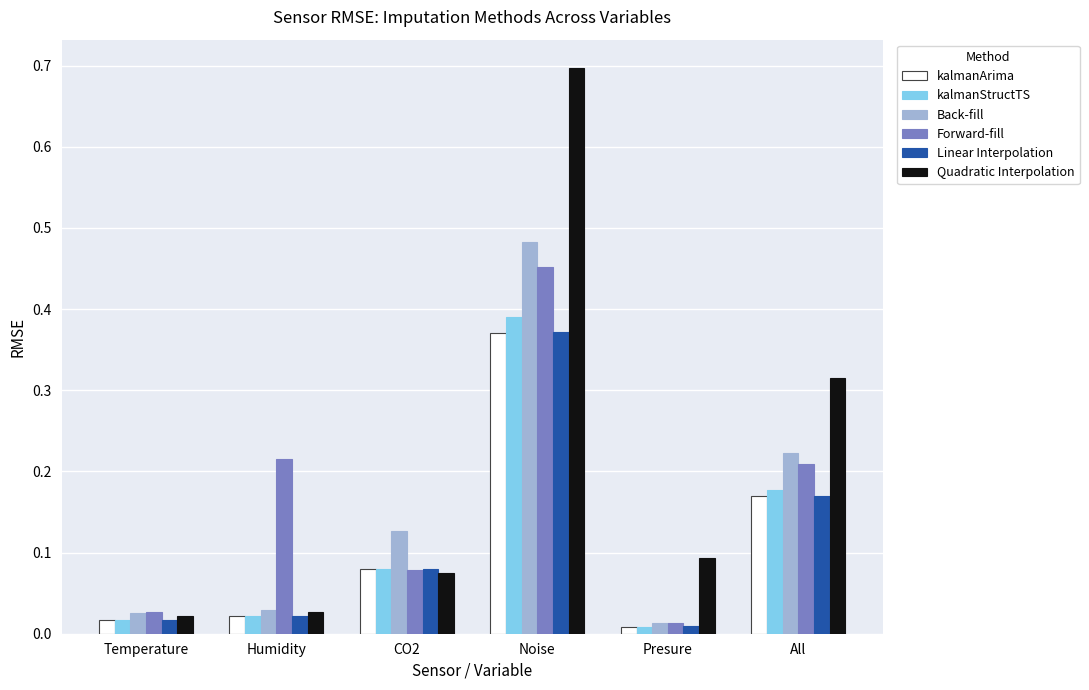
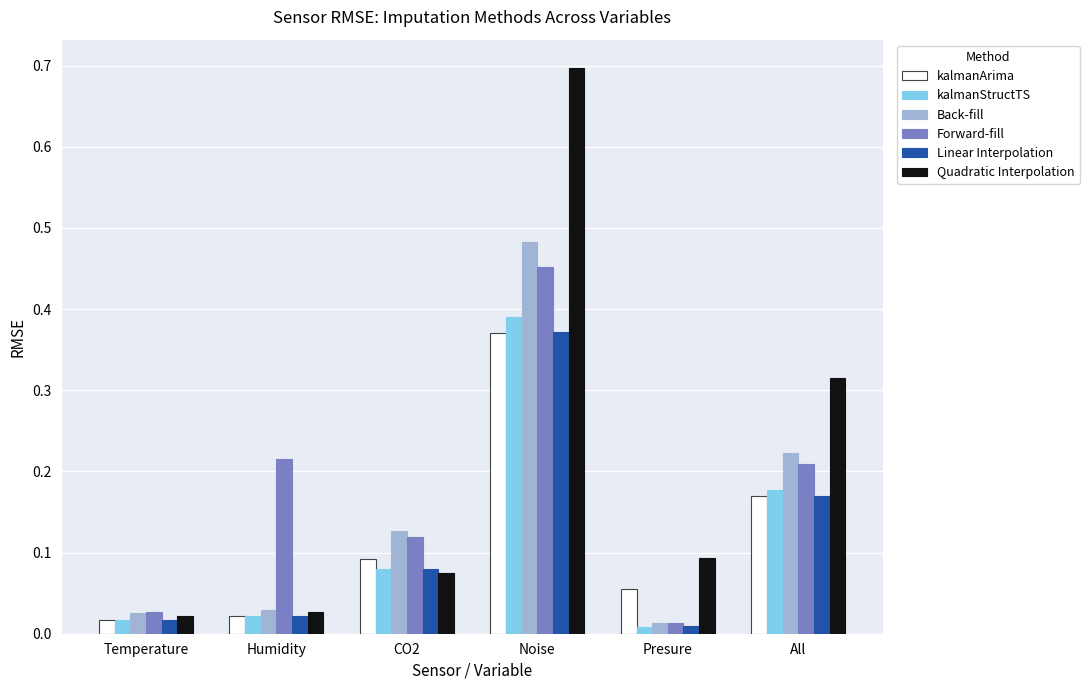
kalmanArima, CO2: 0.08 -> 0.09
Forward-fill, CO2: 0.08 -> 0.12
kalmanArima, Presure: 0.01 -> 0.05
